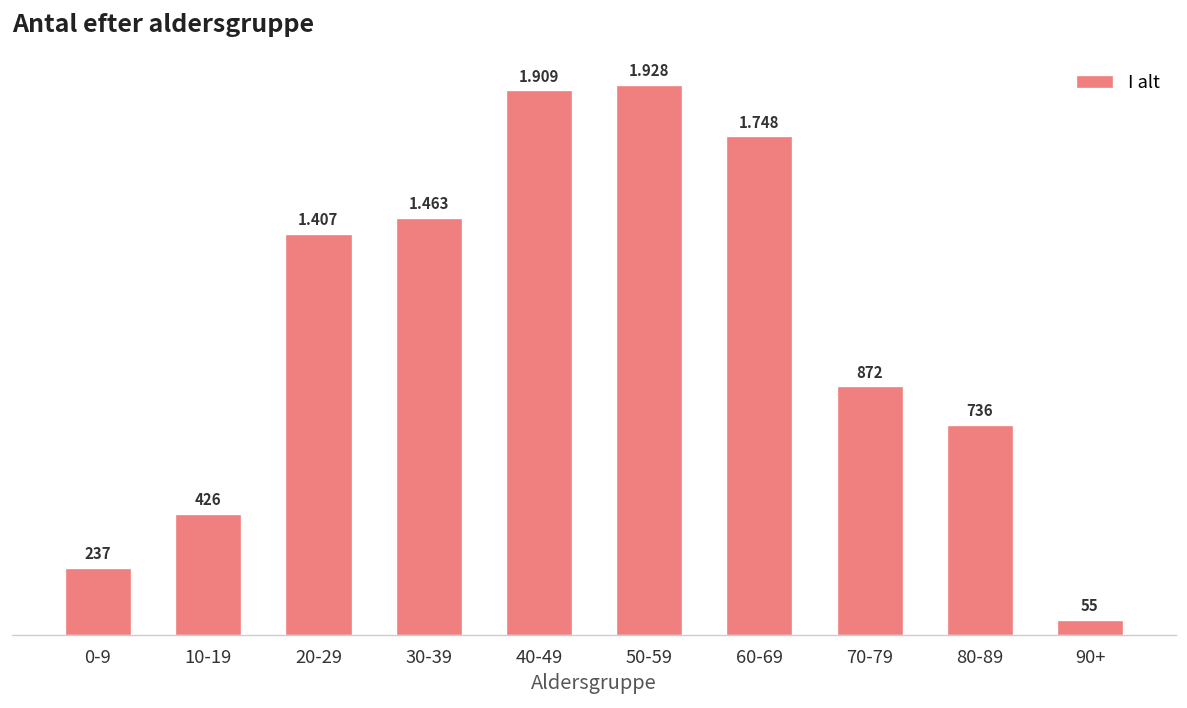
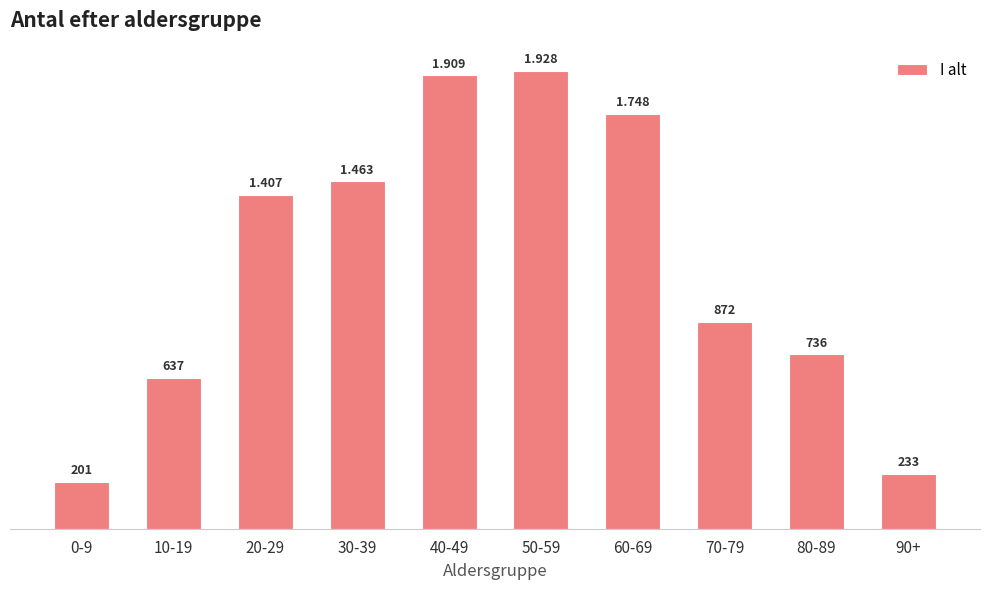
0-9: 237 -> 201
10-19: 426 -> 637
90+: 55 -> 233
